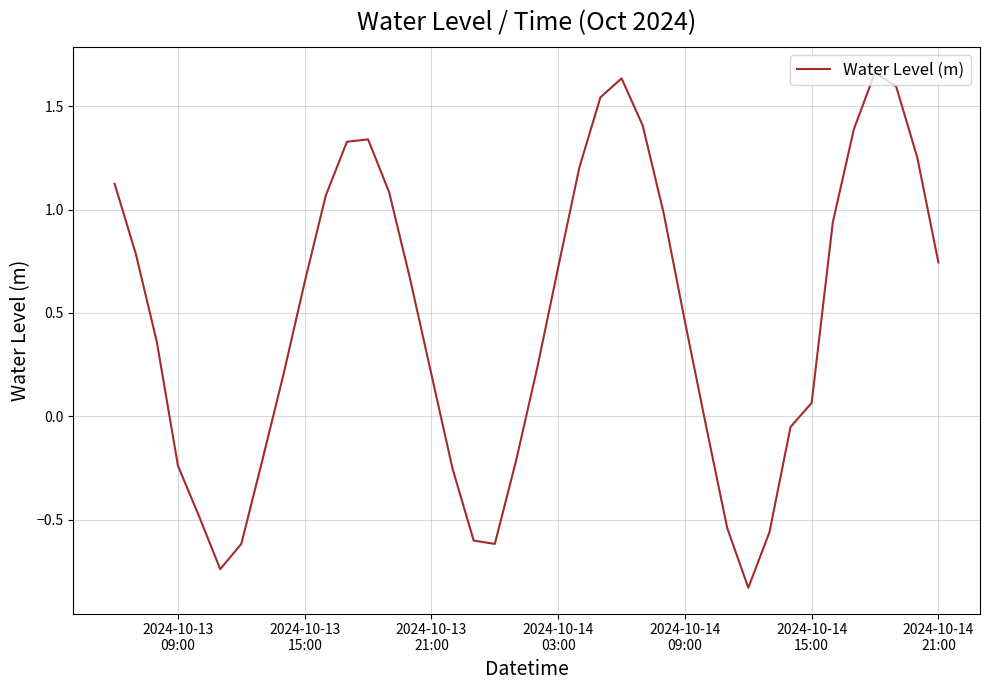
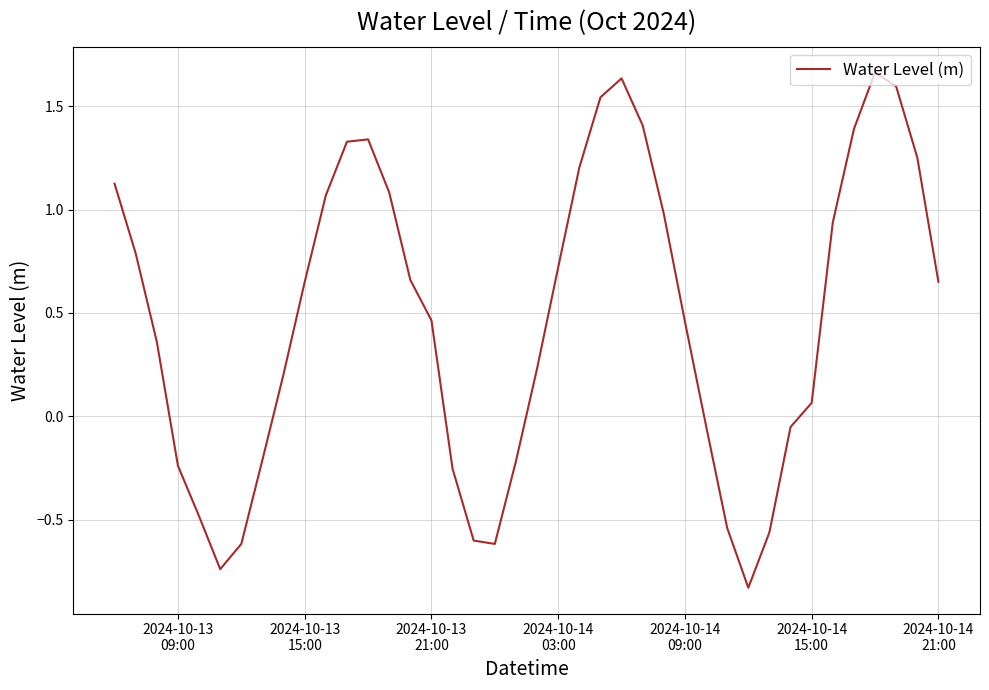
2024-10-13 21:00: 0.20 -> 0.46
2024-10-14 21:00: 0.74 -> 0.65
